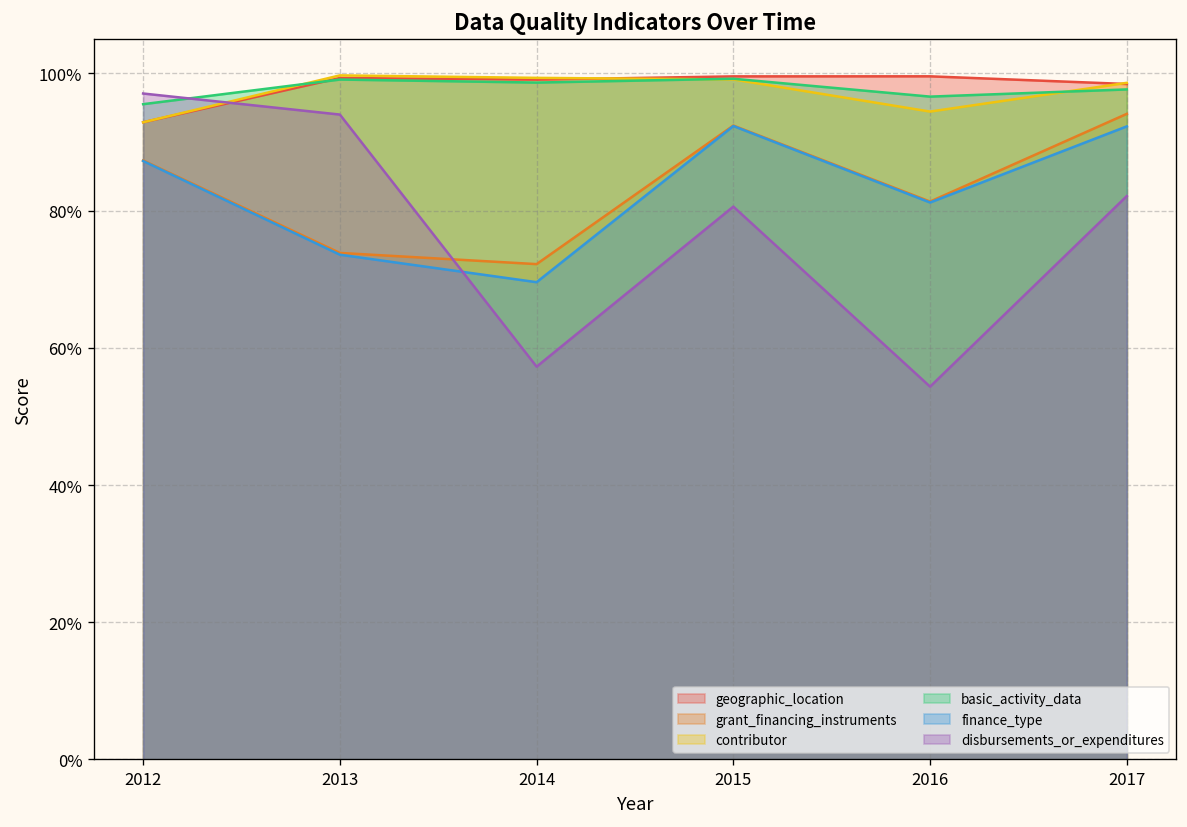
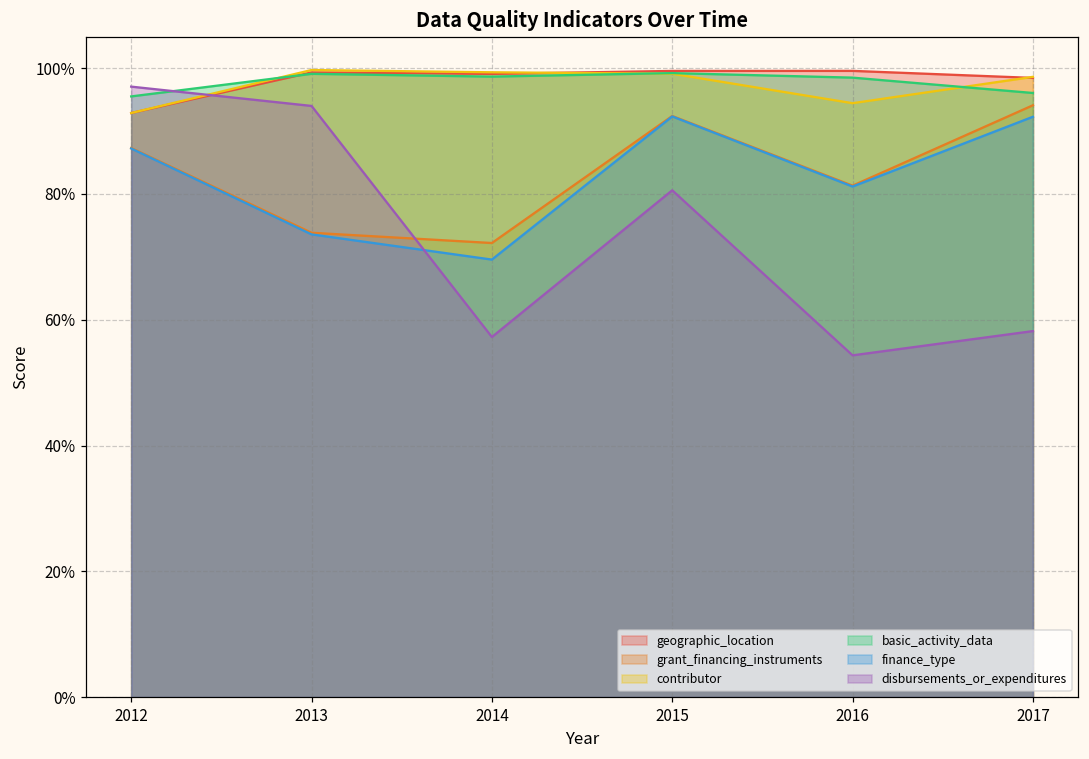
basic_activity_data, 2016: 97% -> 98%
basic_activity_data, 2017: 98% -> 96%
disbursements_or_expenditures, 2017: 82% -> 58%
